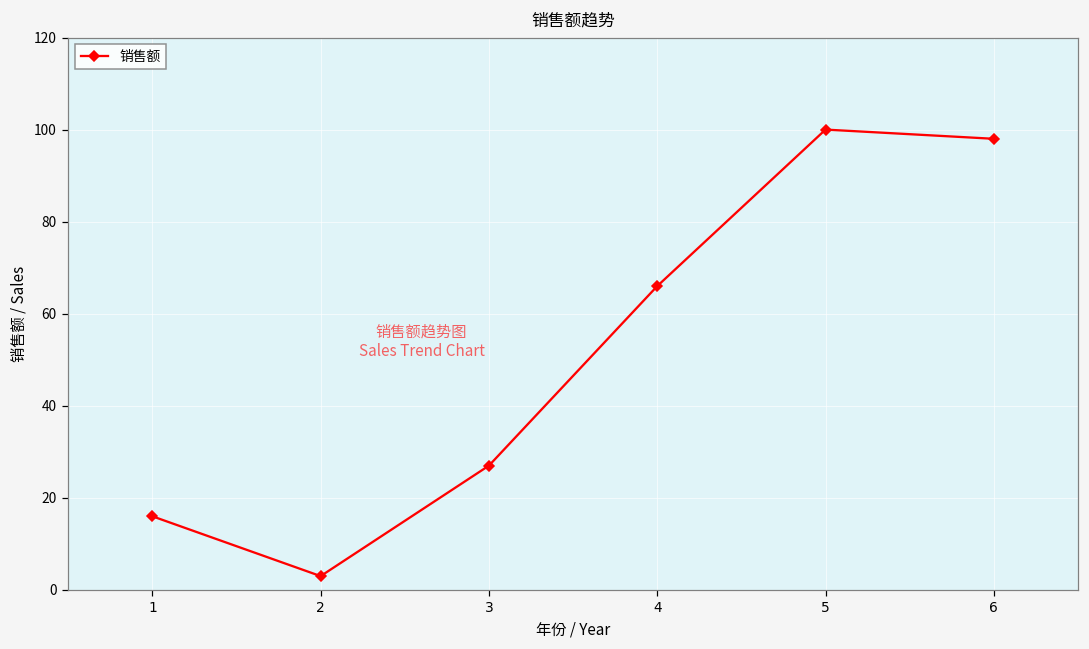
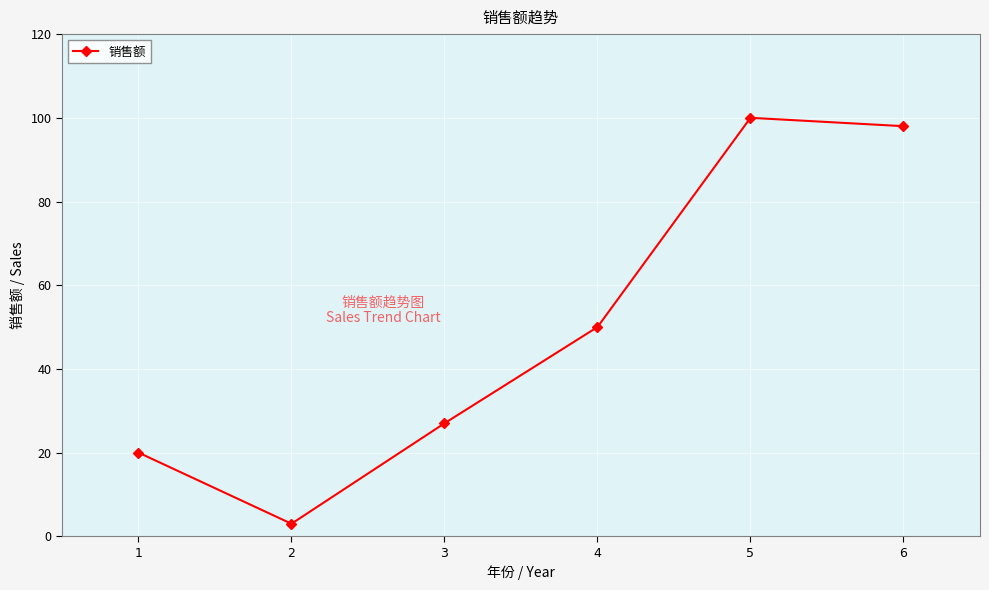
1: 16 -> 20
4: 66 -> 50
